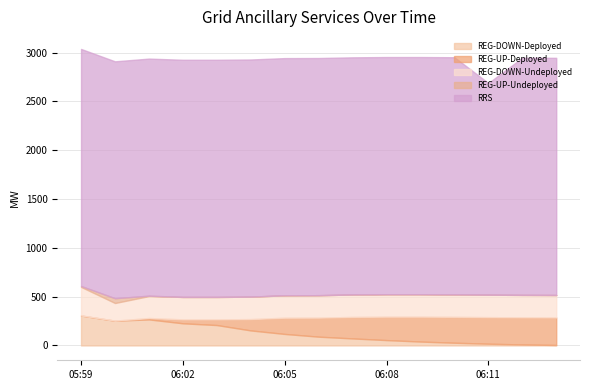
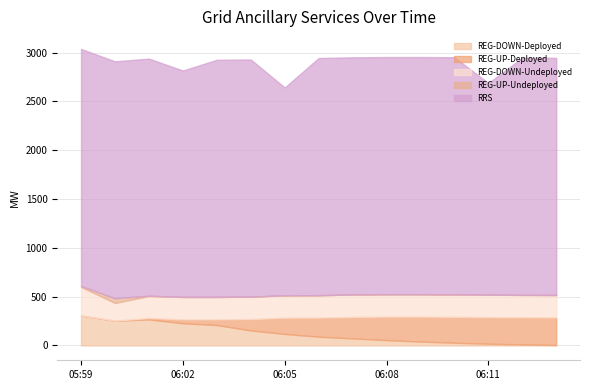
RRS, 06:02: 2400 -> 2300
RRS, 06:05: 2400 -> 2100
